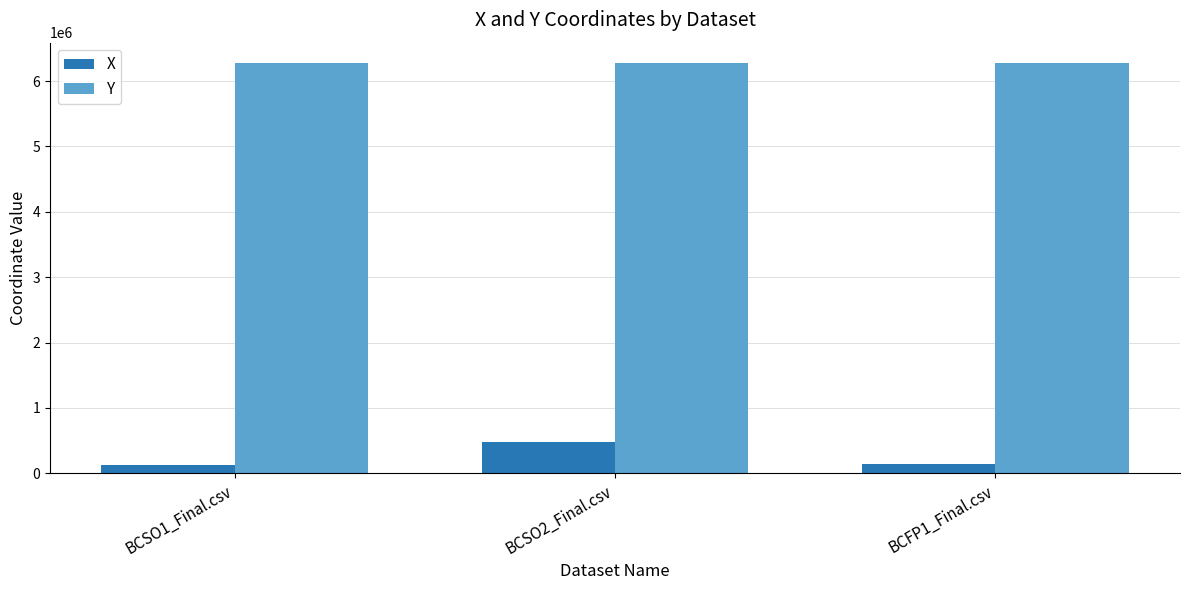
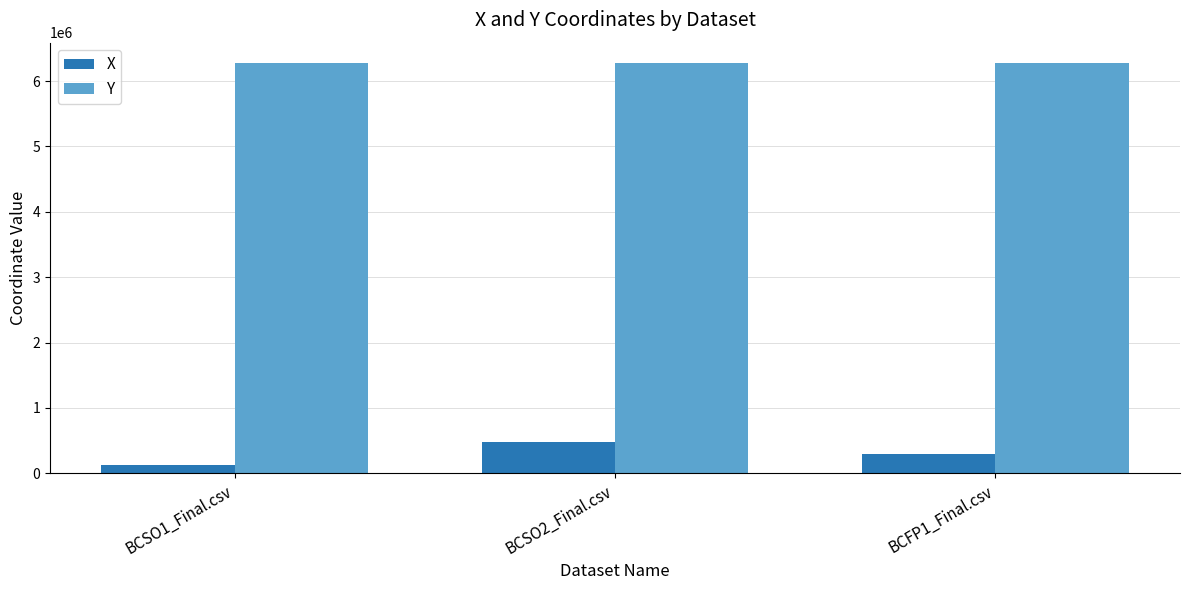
X, BCFP1_Final.csv: 100000 -> 300000
